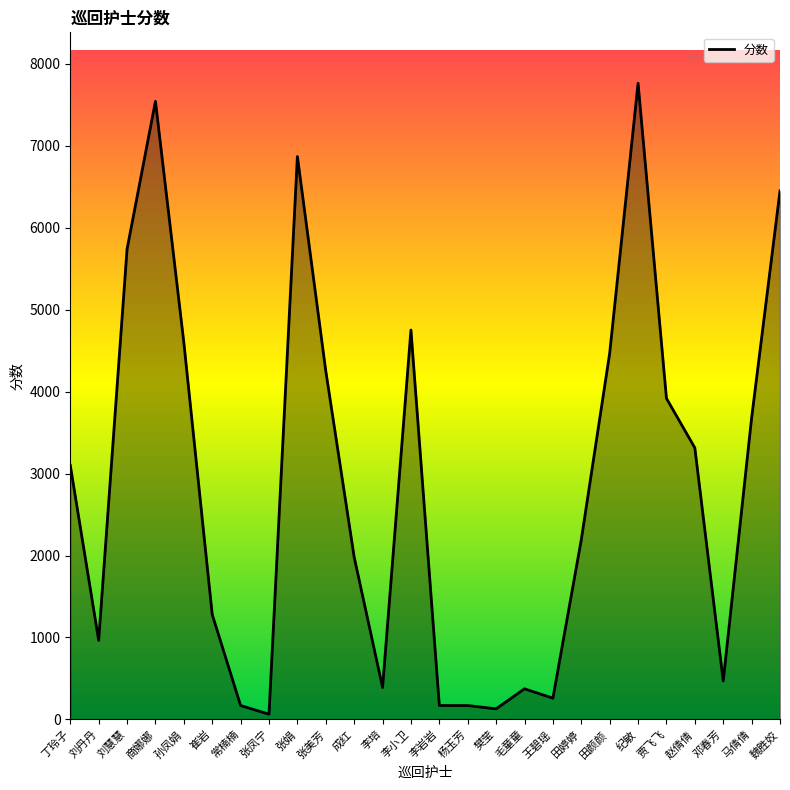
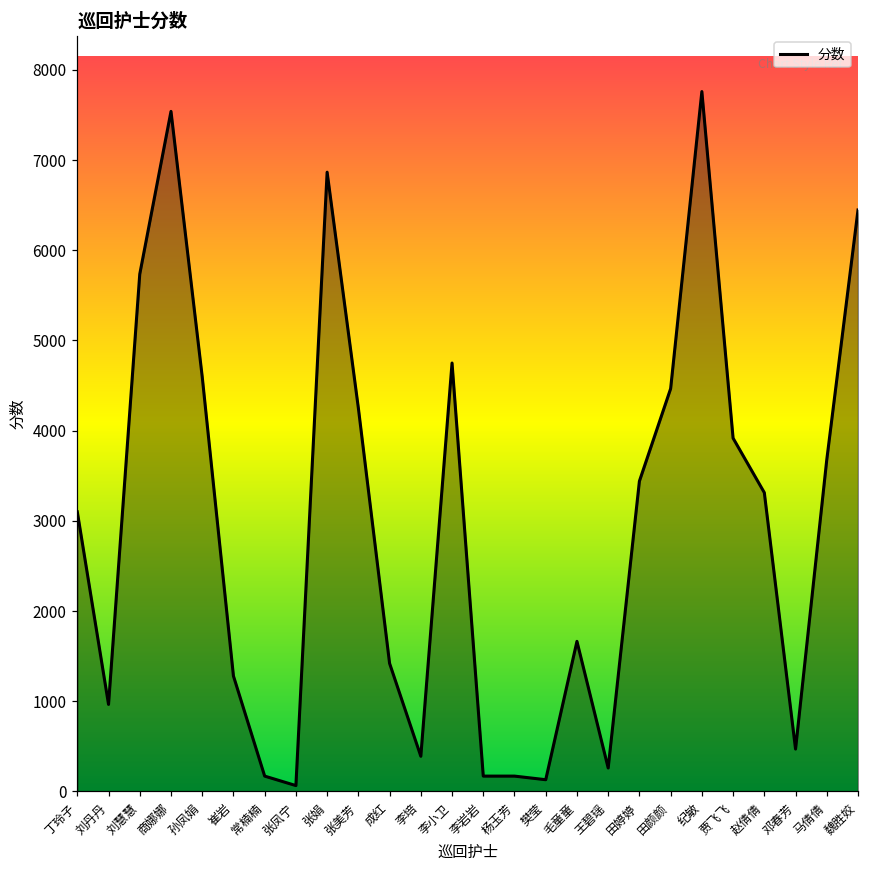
成红: 2000 -> 1400
毛童童: 400 -> 1700
田婷婷: 2200 -> 3400
